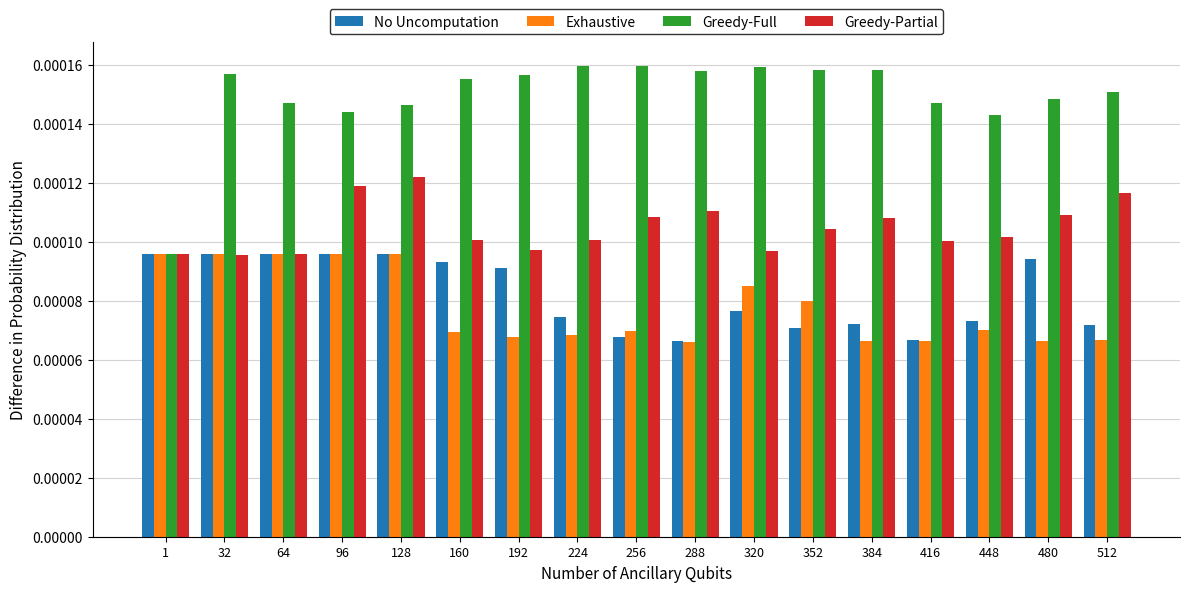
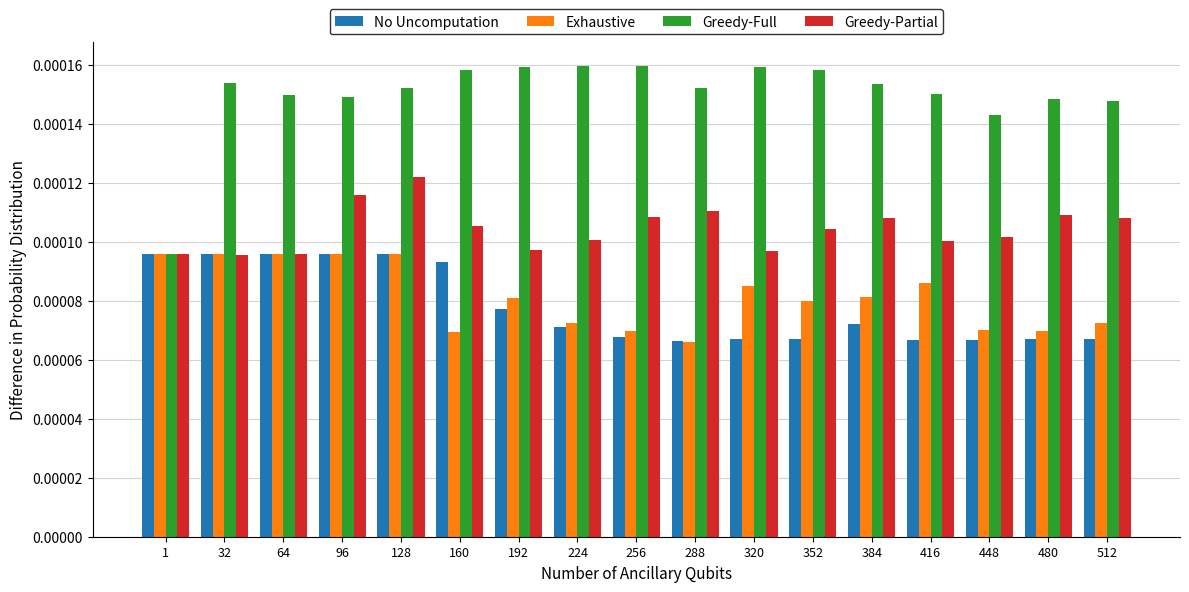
Greedy-Full, 32: 0.000157 -> 0.000154
Greedy-Full, 64: 0.000147 -> 0.000150
Greedy-Full, 96: 0.000144 -> 0.000149
Greedy-Partial, 96: 0.000119 -> 0.000116
Greedy-Full, 128: 0.000146 -> 0.000152
Greedy-Full, 160: 0.000155 -> 0.000158
Greedy-Partial, 160: 0.000101 -> 0.000105
No Uncomputation, 192: 0.000091 -> 0.000077
Exhaustive, 192: 0.000068 -> 0.000081
Greedy-Full, 192: 0.000156 -> 0.000159
No Uncomputation, 224: 0.000075 -> 0.000071
Exhaustive, 224: 0.000068 -> 0.000072
Greedy-Full, 288: 0.000158 -> 0.000152
No Uncomputation, 320: 0.000077 -> 0.000067
No Uncomputation, 352: 0.000071 -> 0.000067
Exhaustive, 384: 0.000066 -> 0.000081
Greedy-Full, 384: 0.000158 -> 0.000154
Exhaustive, 416: 0.000066 -> 0.000086
Greedy-Full, 416: 0.000147 -> 0.000150
No Uncomputation, 448: 0.000073 -> 0.000067
No Uncomputation, 480: 0.000094 -> 0.000067
Exhaustive, 480: 0.000066 -> 0.000070
No Uncomputation, 512: 0.000072 -> 0.000067
Exhaustive, 512: 0.000067 -> 0.000072
Greedy-Full, 512: 0.000151 -> 0.000148
Greedy-Partial, 512: 0.000117 -> 0.000108
